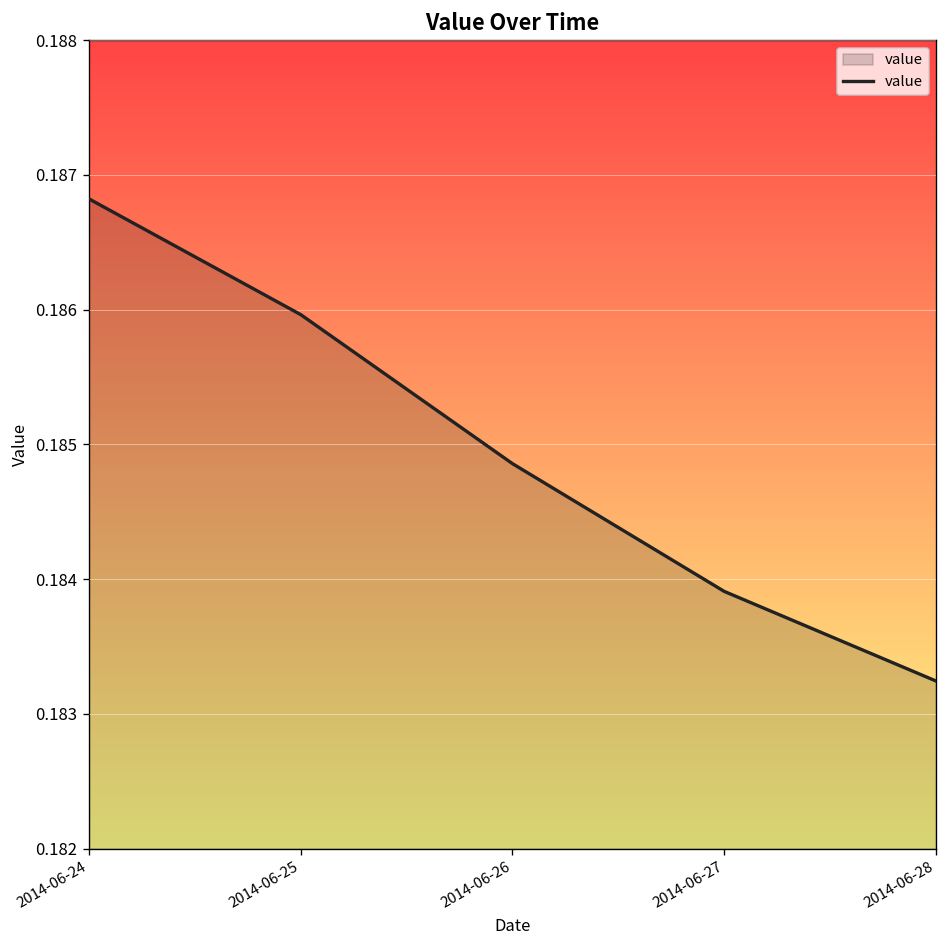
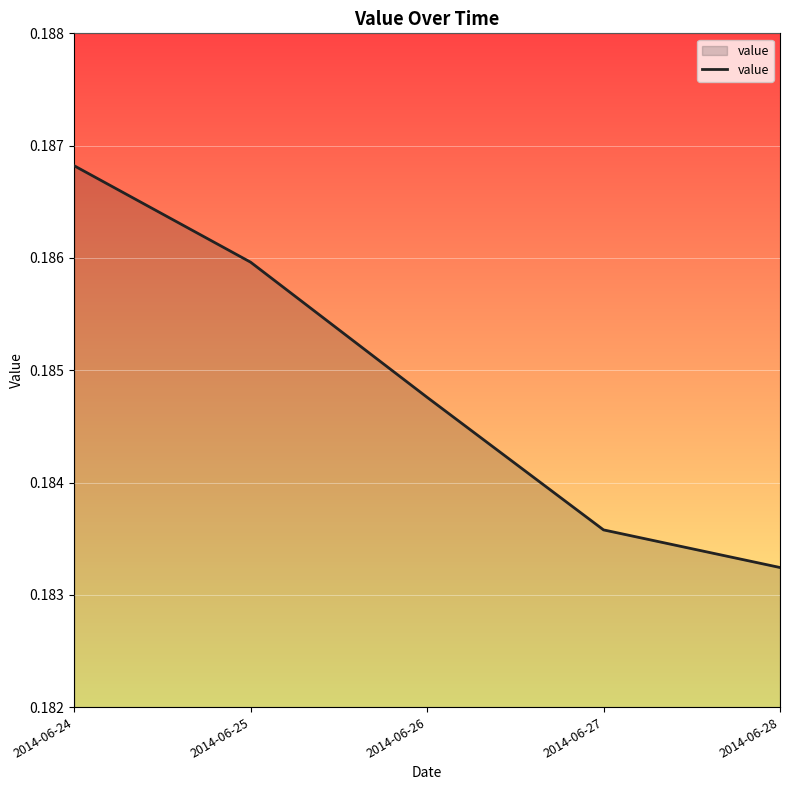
2014-06-26: 0.18486 -> 0.18476
2014-06-27: 0.18391 -> 0.18358
